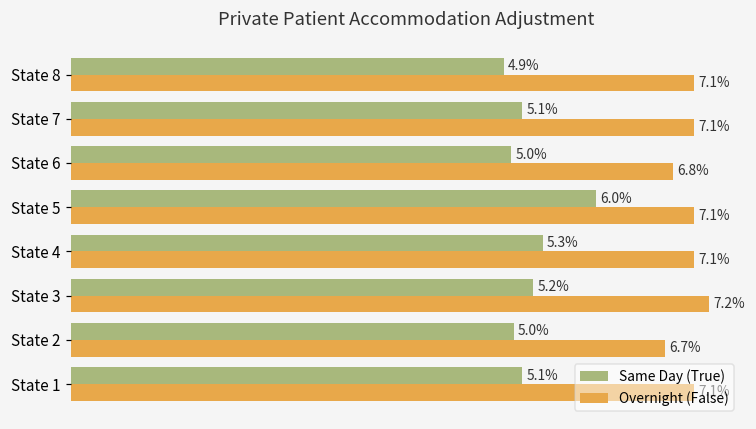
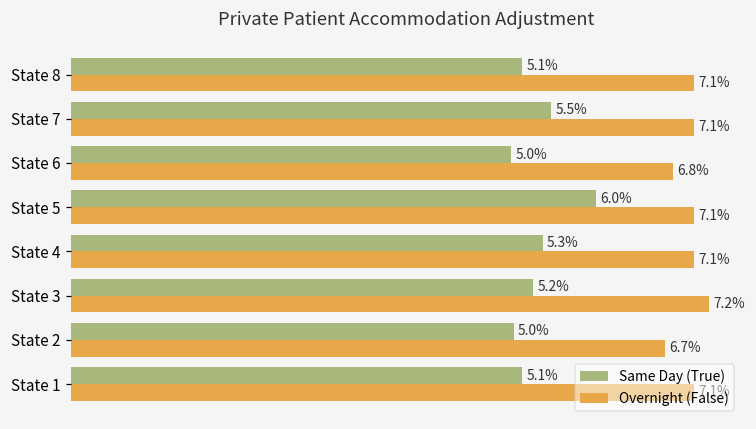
Same Day (True), State 8: 4.9% -> 5.1%
Same Day (True), State 7: 5.1% -> 5.5%
